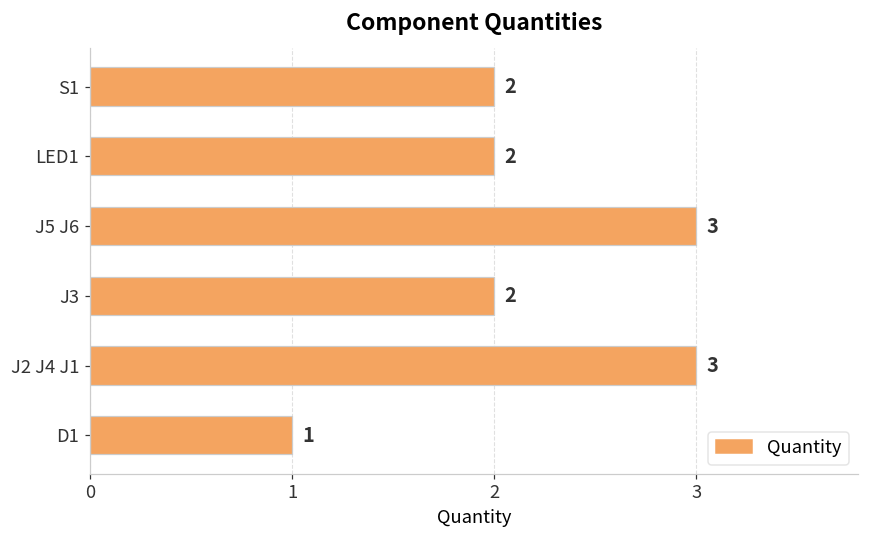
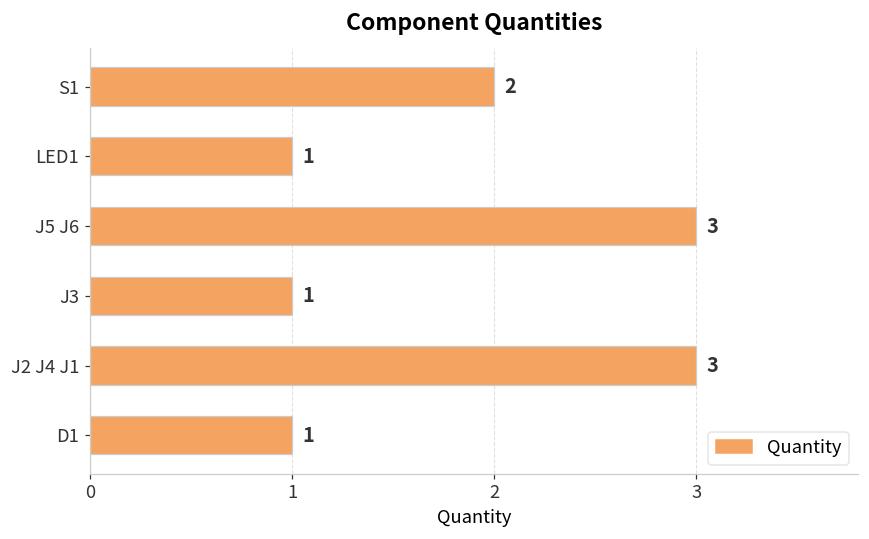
LED1: 2 -> 1
J3: 2 -> 1
